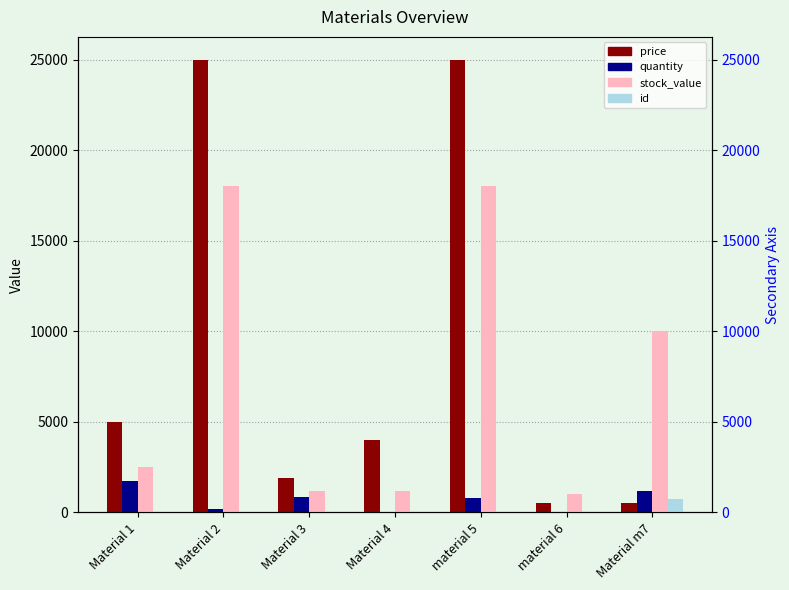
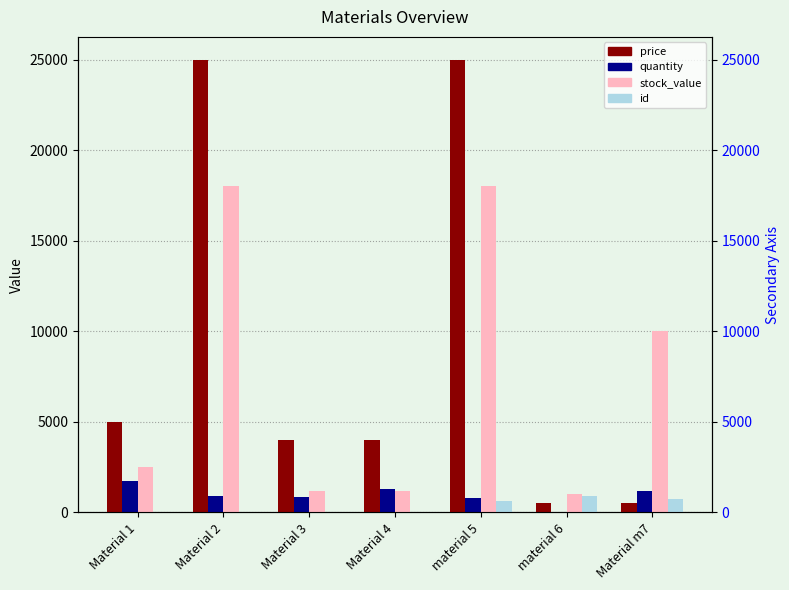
quantity, Material 2: 200 -> 900
price, Material 3: 1900 -> 4000
quantity, Material 4: 0 -> 1300
id, material 5: 0 -> 600
id, material 6: 0 -> 900
